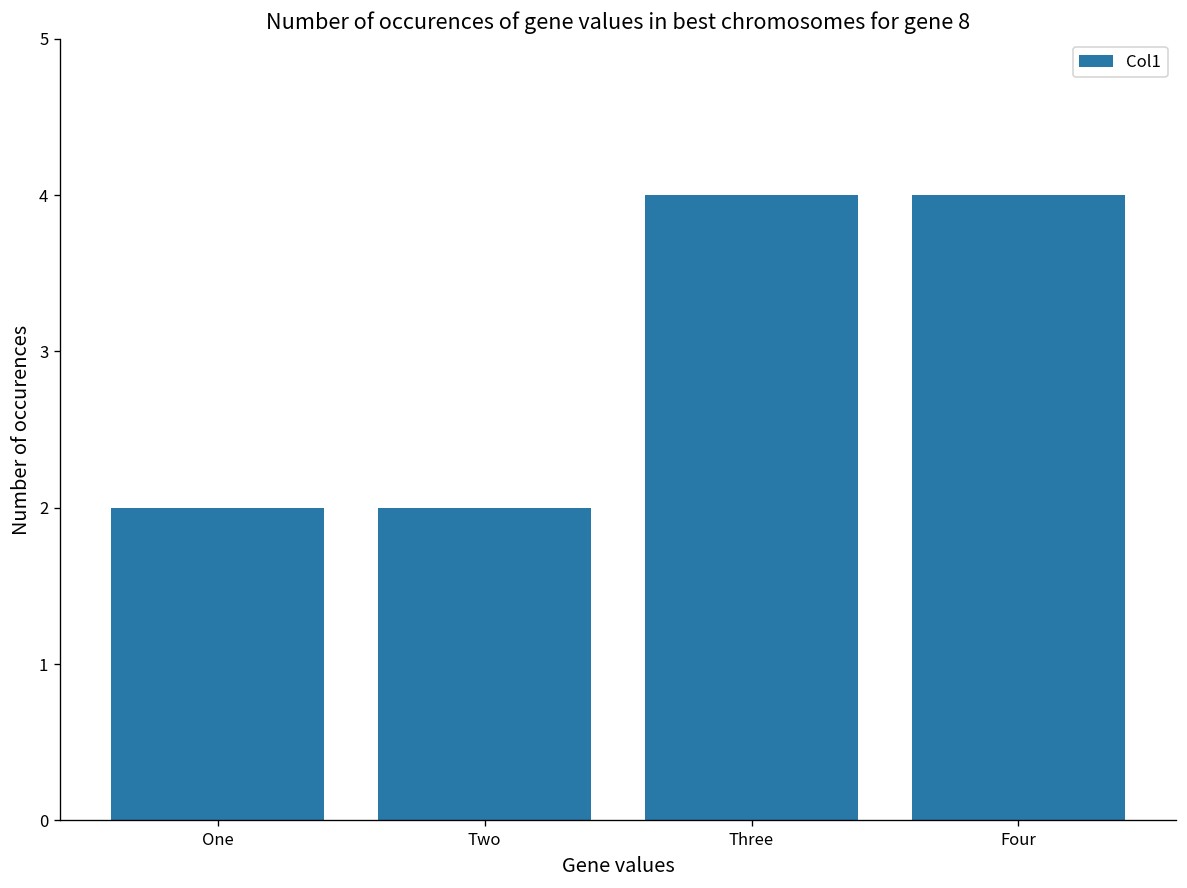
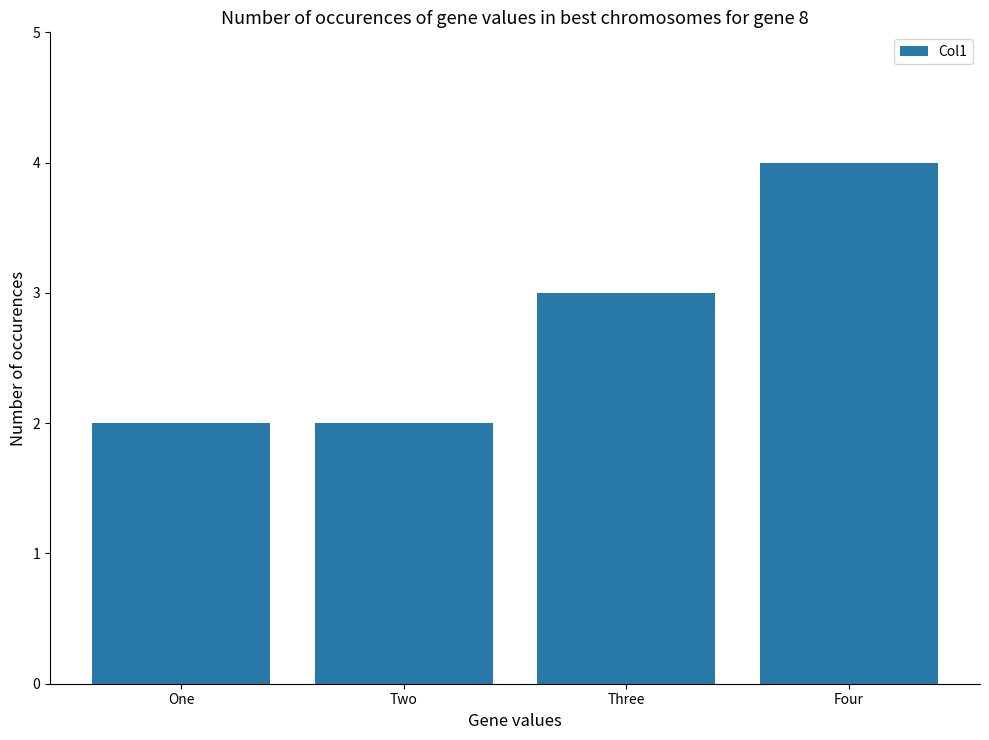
Three: 4 -> 3
